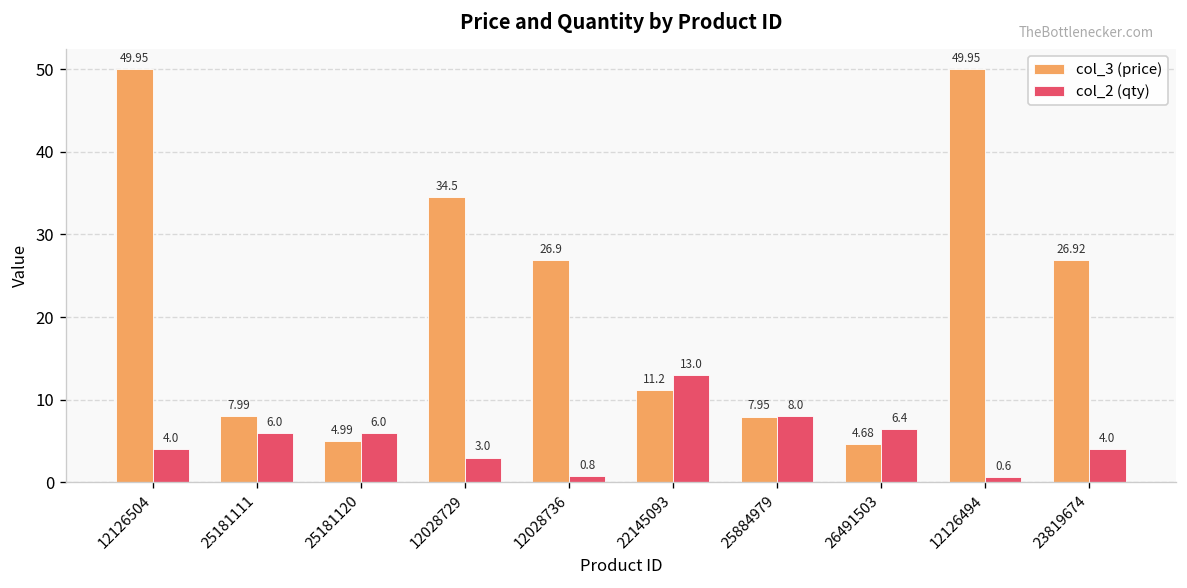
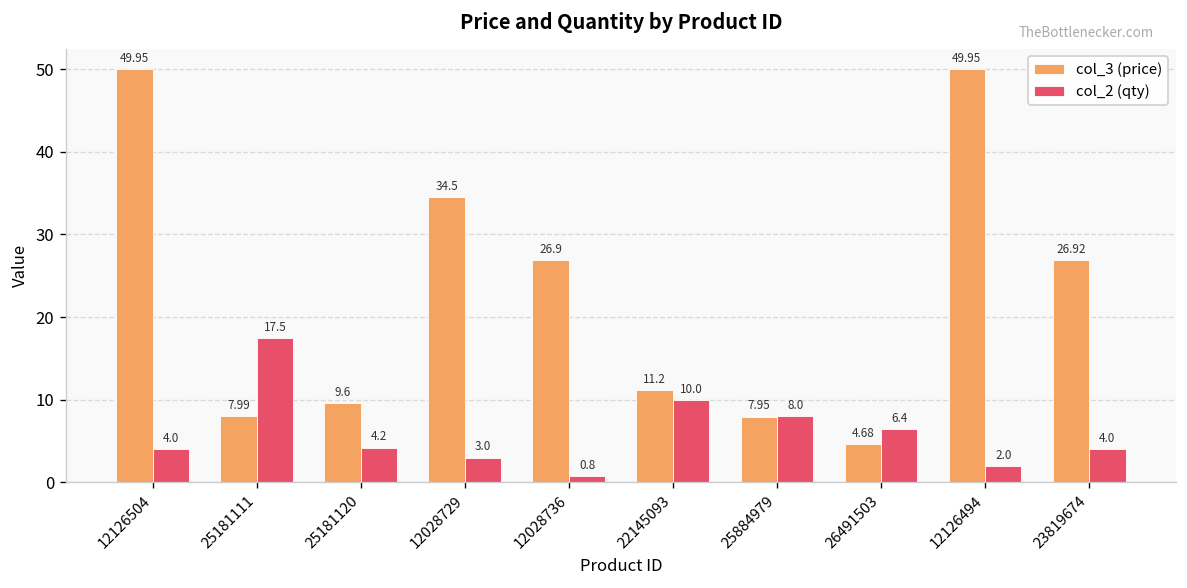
col_2 (qty), 25181111: 6.0 -> 17.5
col_3 (price), 25181120: 4.99 -> 9.6
col_2 (qty), 25181120: 6.0 -> 4.2
col_2 (qty), 22145093: 13.0 -> 10.0
col_2 (qty), 12126494: 0.6 -> 2.0
